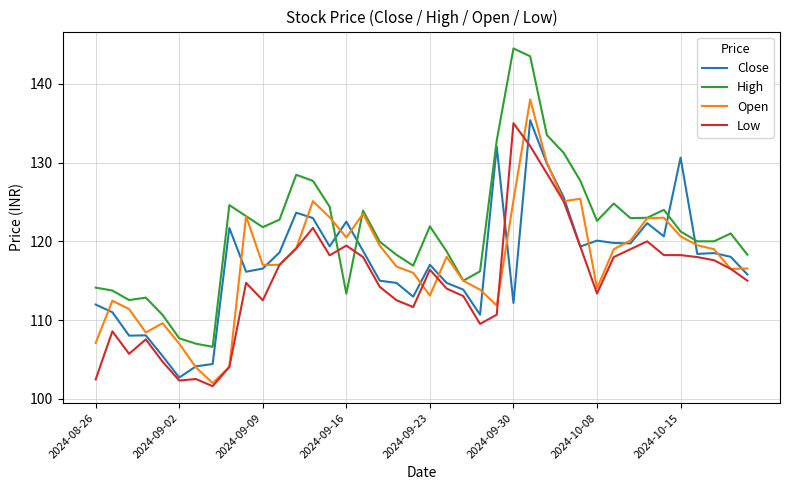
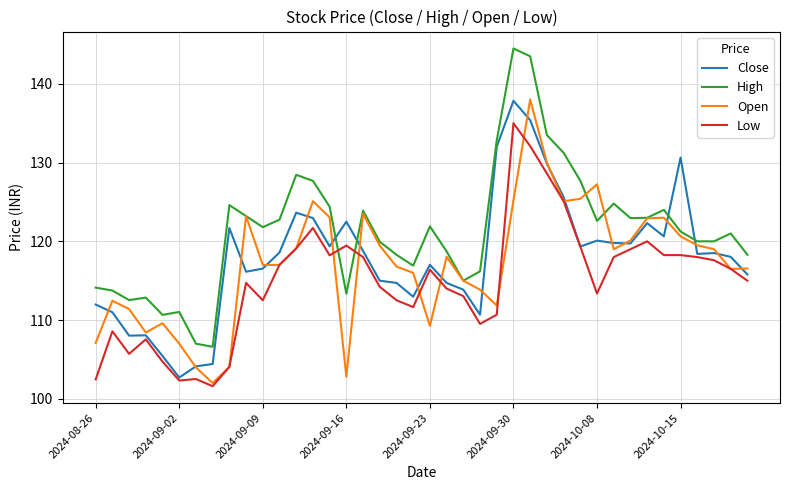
High, 2024-09-02: 108 -> 111
Open, 2024-09-16: 121 -> 103
Open, 2024-09-23: 113 -> 109
Close, 2024-09-30: 112 -> 138
Open, 2024-10-08: 114 -> 127
